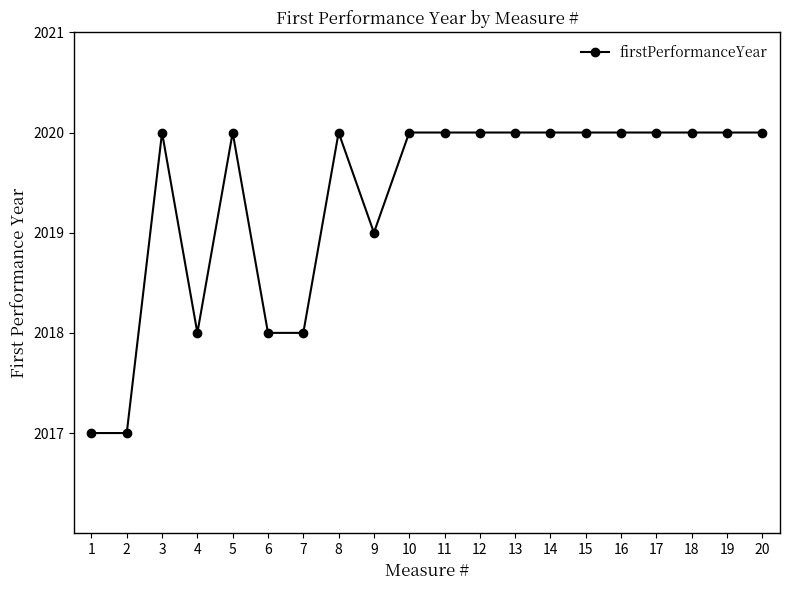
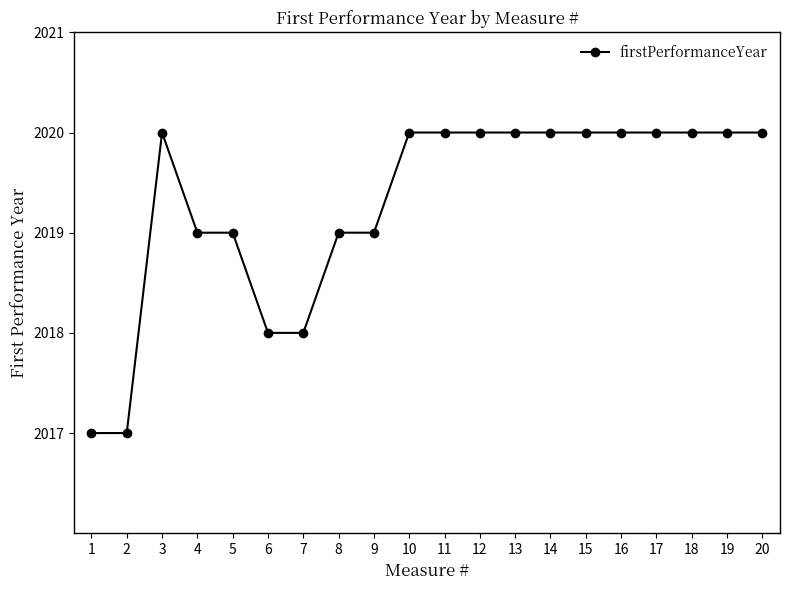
4: 2018 -> 2019
5: 2020 -> 2019
8: 2020 -> 2019
